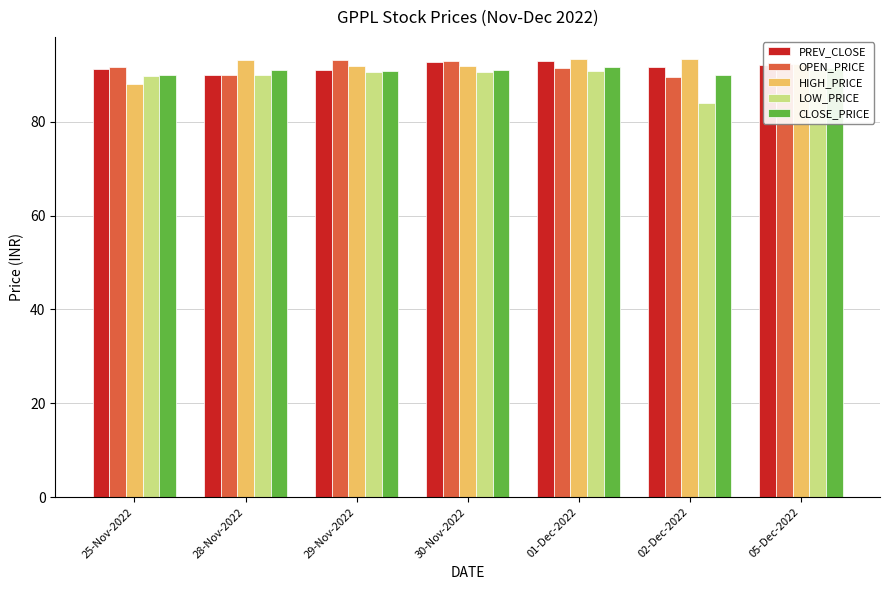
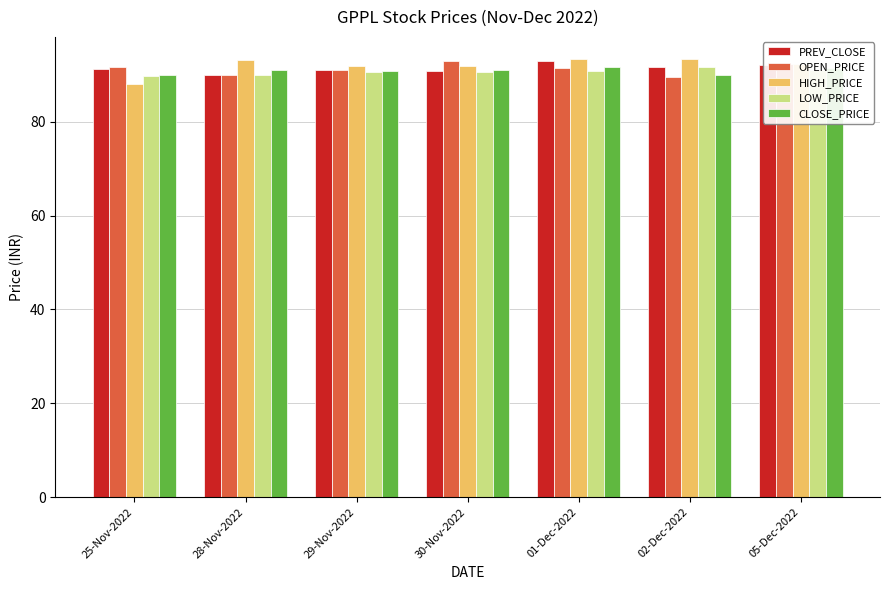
OPEN_PRICE, 29-Nov-2022: 93 -> 91
PREV_CLOSE, 30-Nov-2022: 93 -> 91
LOW_PRICE, 02-Dec-2022: 84 -> 92
